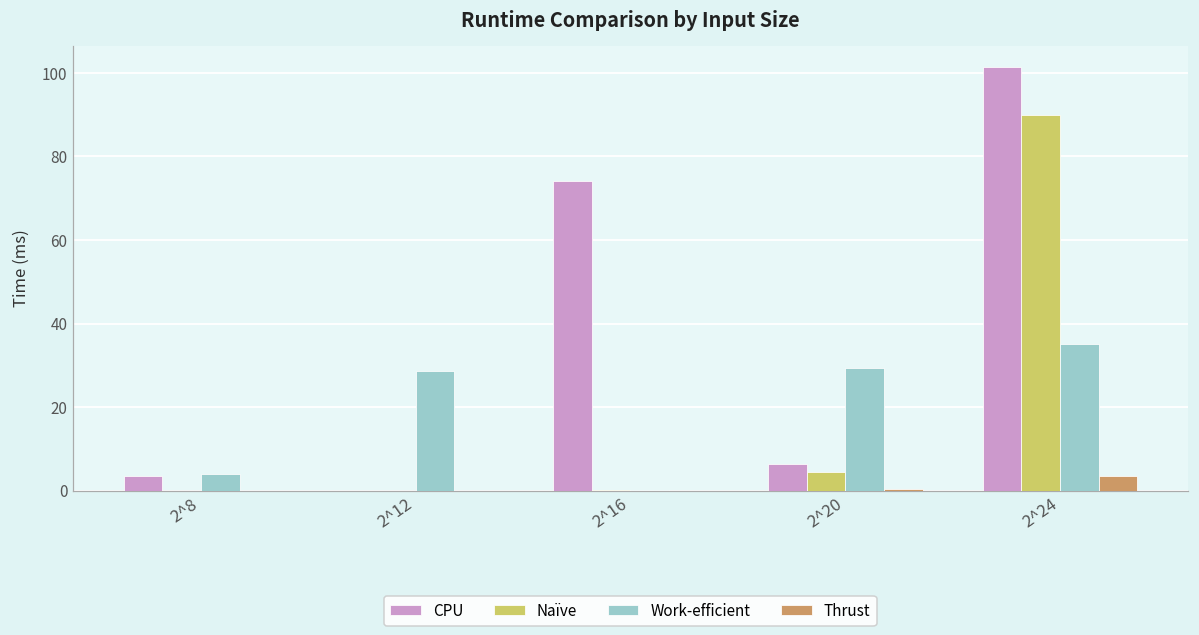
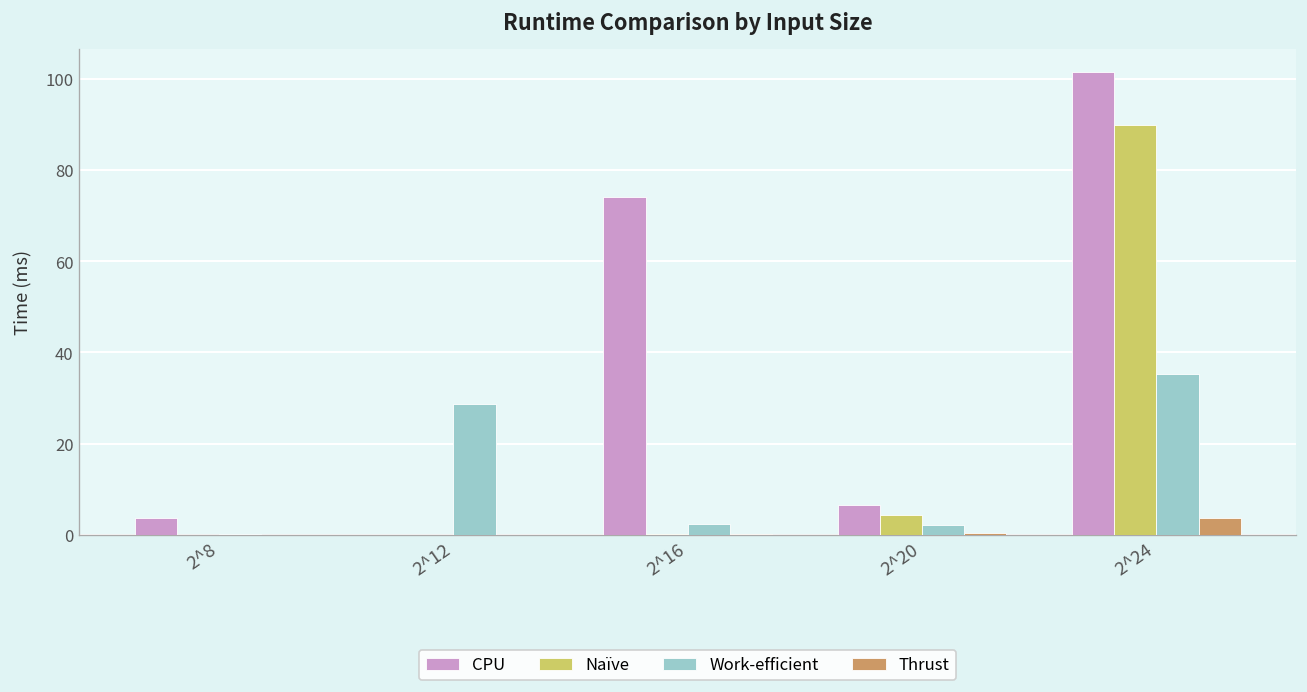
Work-efficient, 2^8: 4 -> 0
Work-efficient, 2^16: 0 -> 2
Work-efficient, 2^20: 29 -> 2
